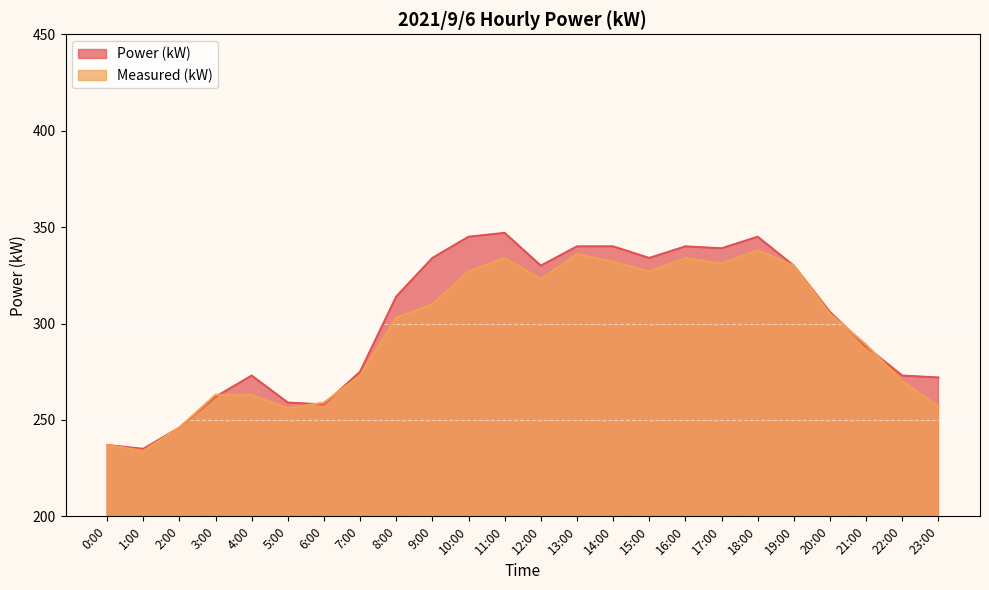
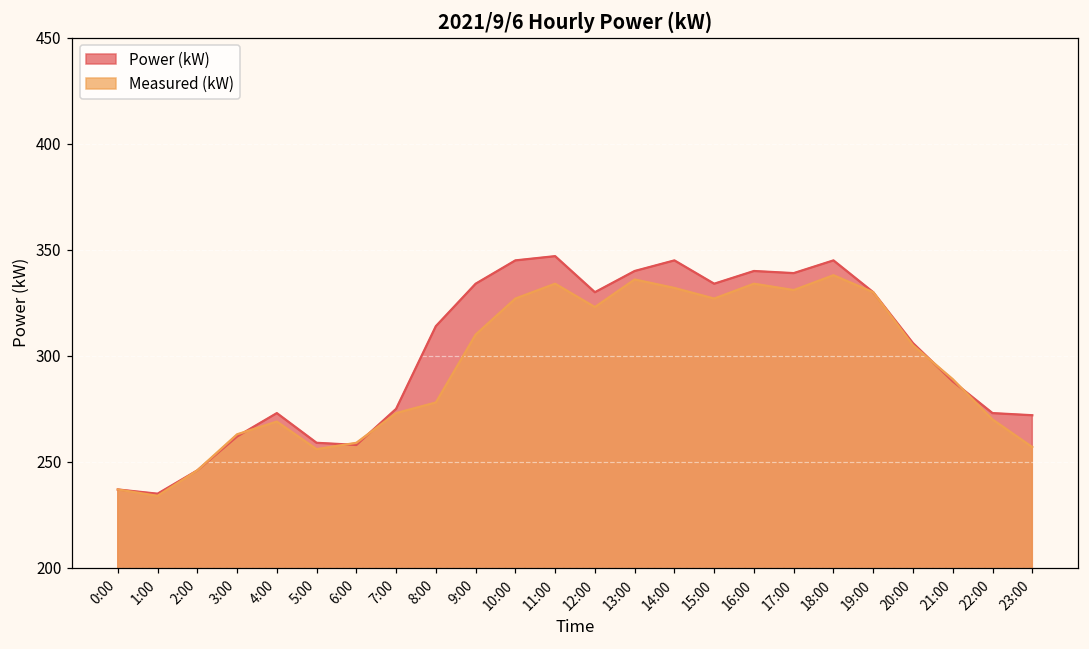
Measured (kW), 4:00: 263 -> 269
Measured (kW), 8:00: 303 -> 278
Power (kW), 14:00: 340 -> 345
